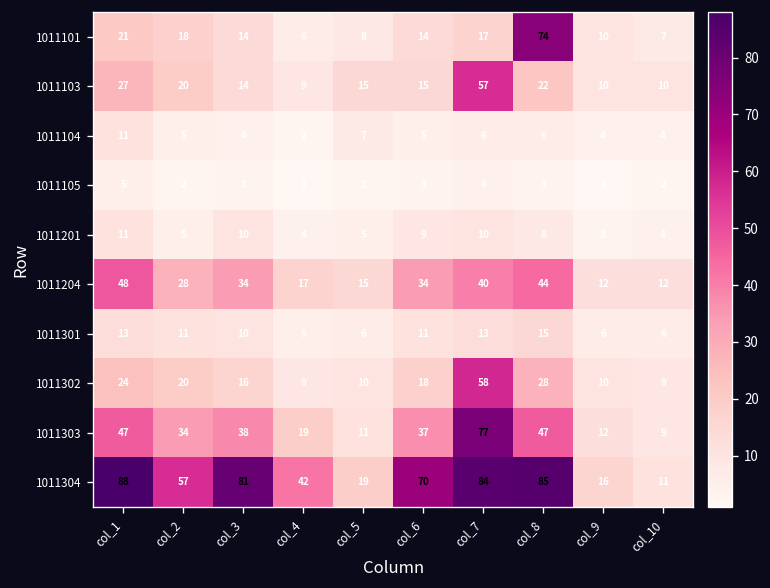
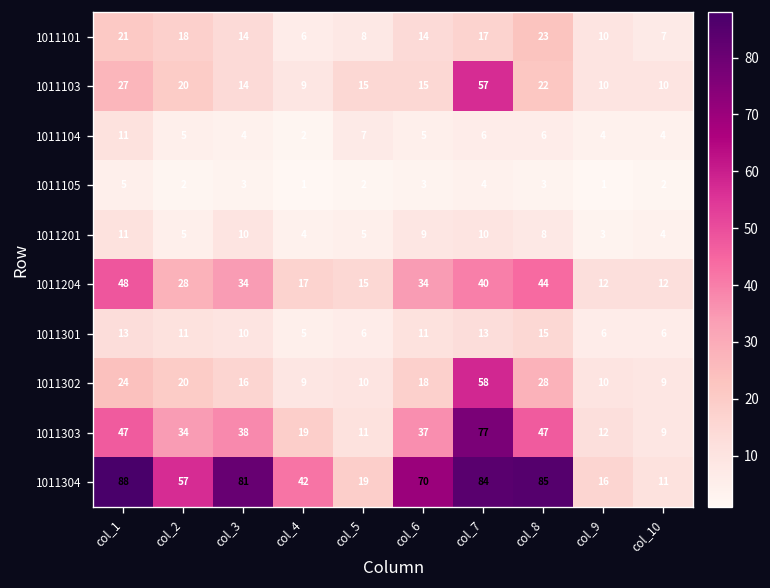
1011101, col_8: 74 -> 23
